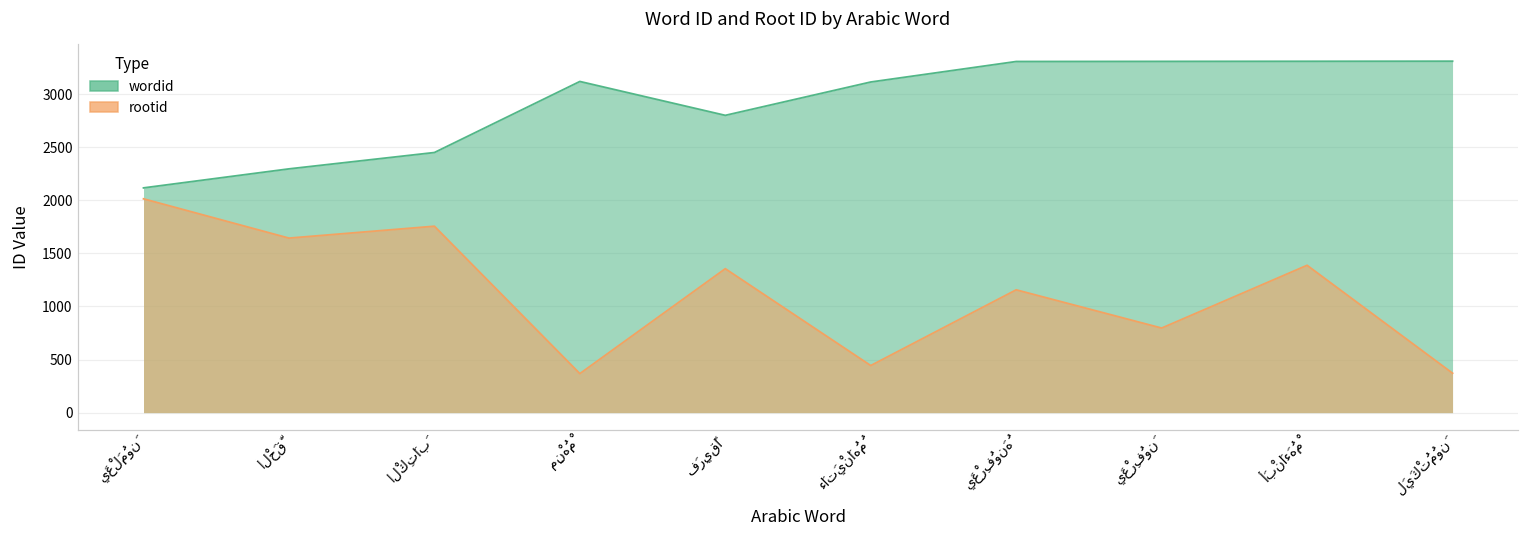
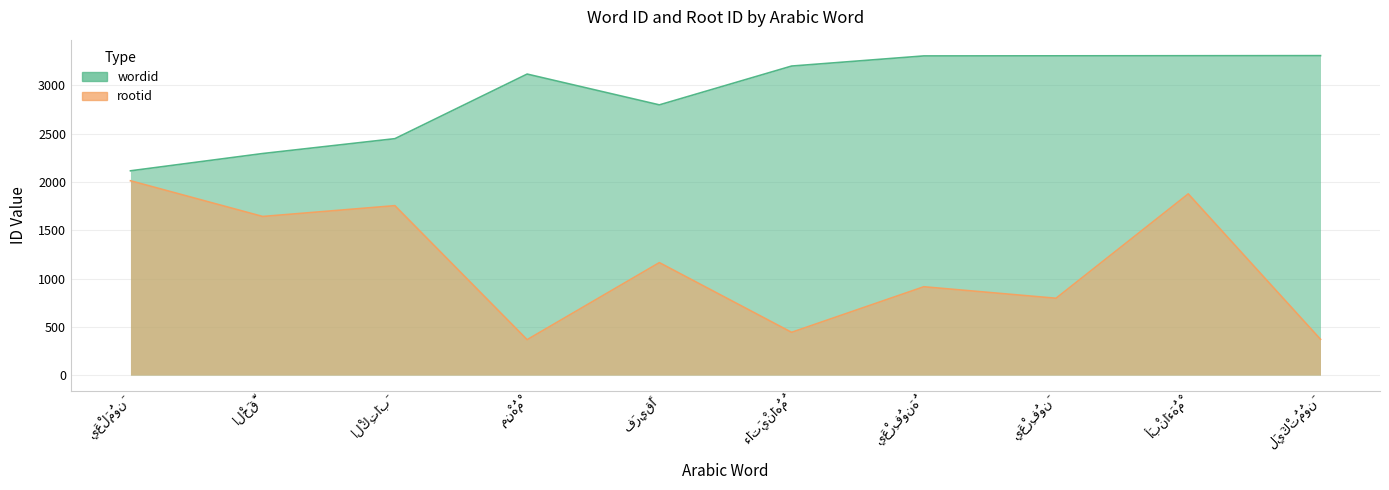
rootid, فَرِيقًا: 1400 -> 1200
wordid, ءَاتَيْنَاهُمُ: 3100 -> 3200
rootid, يَعْرِفُونَهُ: 1200 -> 900
rootid, أَبْنَاءَهُمْ: 1400 -> 1900
